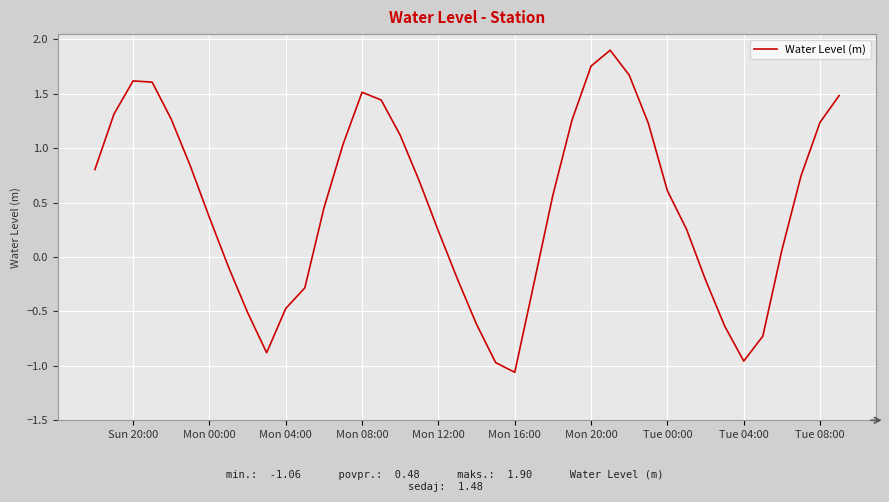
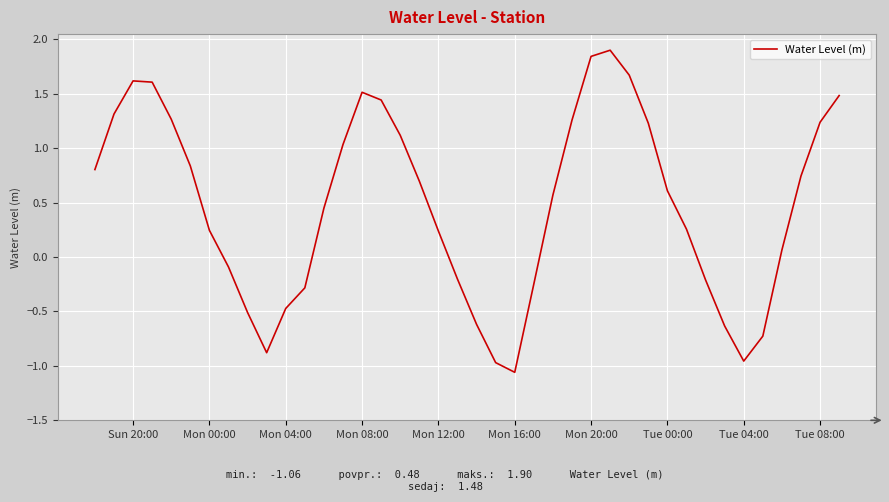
Mon 00:00: 0.36 -> 0.24
Mon 20:00: 1.75 -> 1.84
